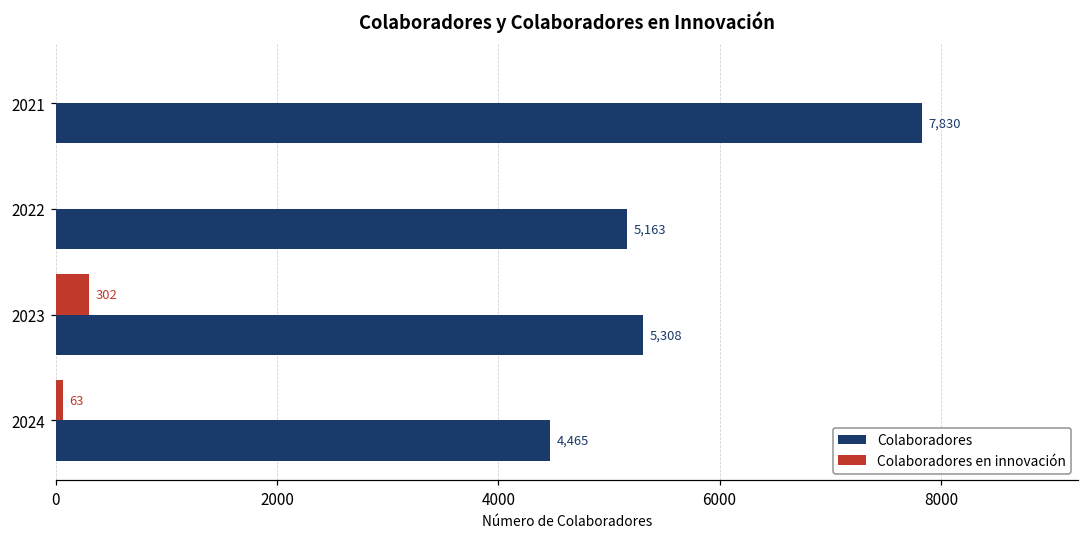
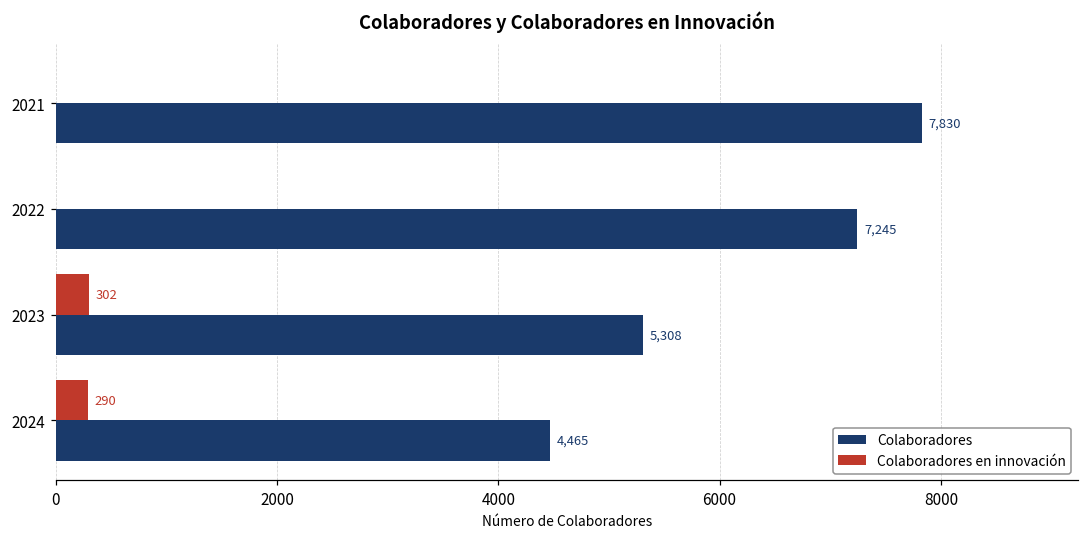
Colaboradores, 2022: 5,163 -> 7,245
Colaboradores en innovación, 2024: 63 -> 290
